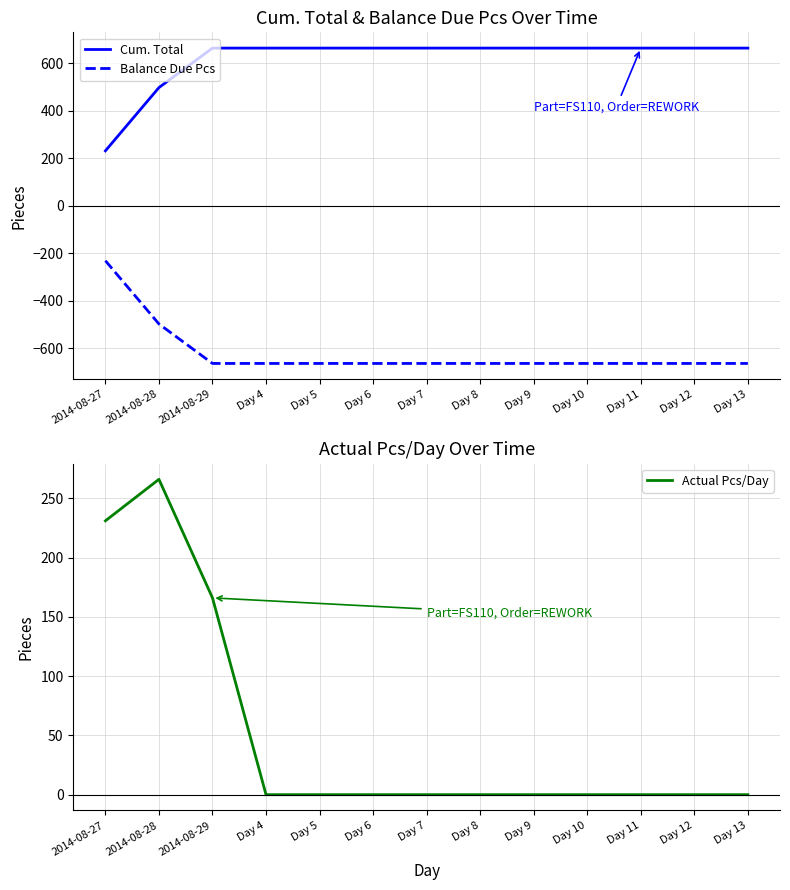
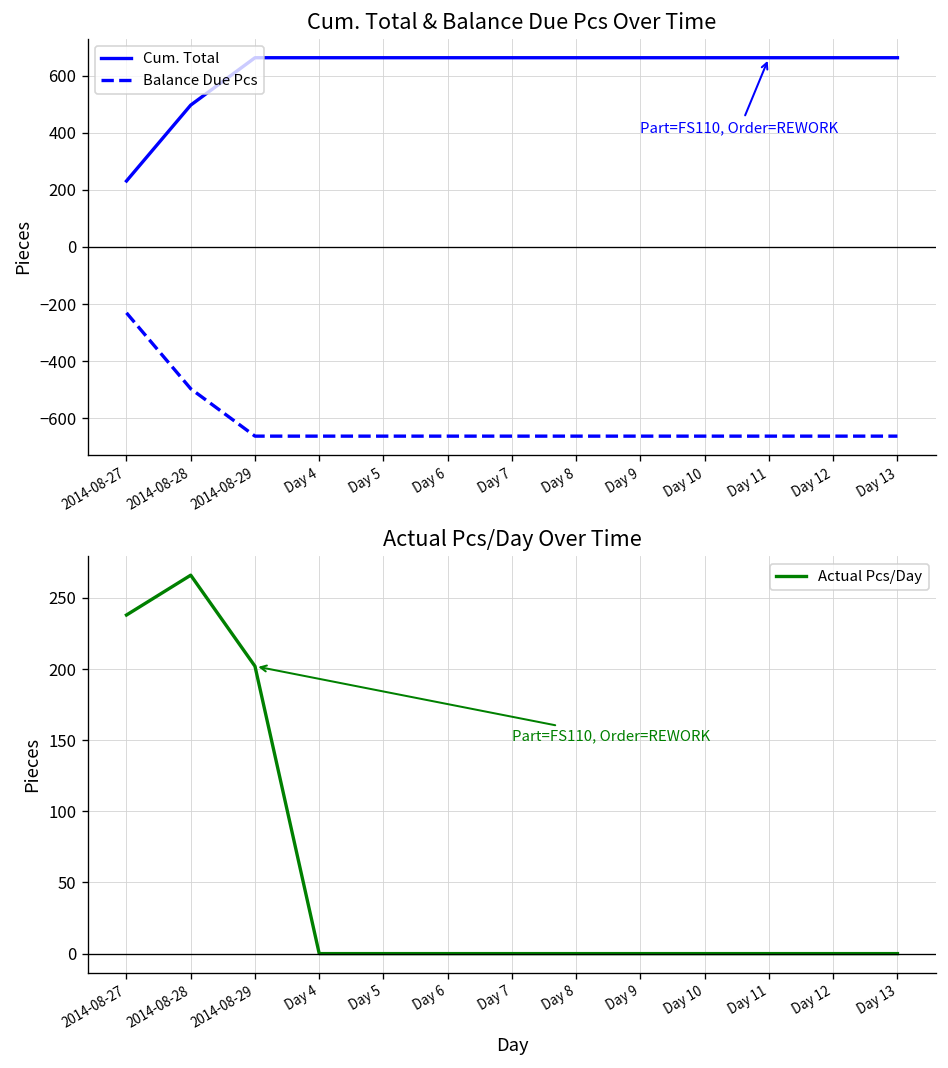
Actual Pcs/Day Over Time, 2014-08-27: 231 -> 238
Actual Pcs/Day Over Time, 2014-08-29: 166 -> 202
